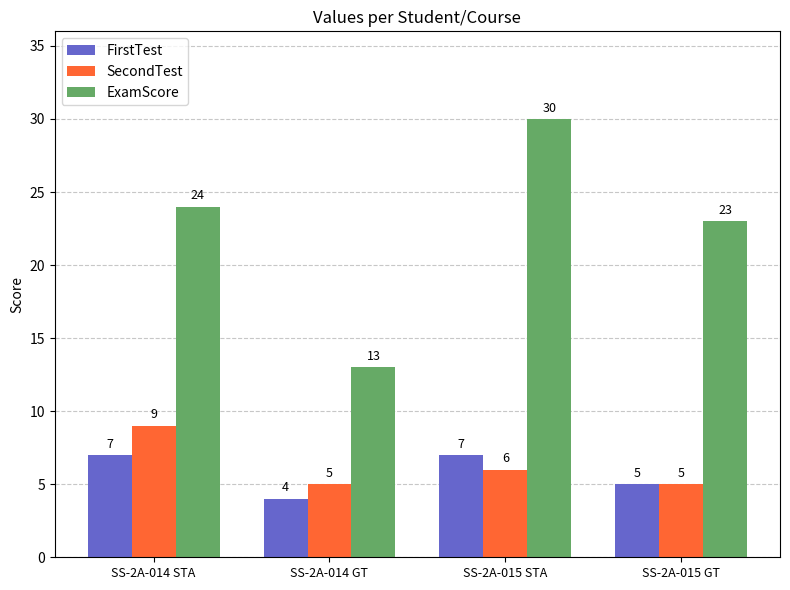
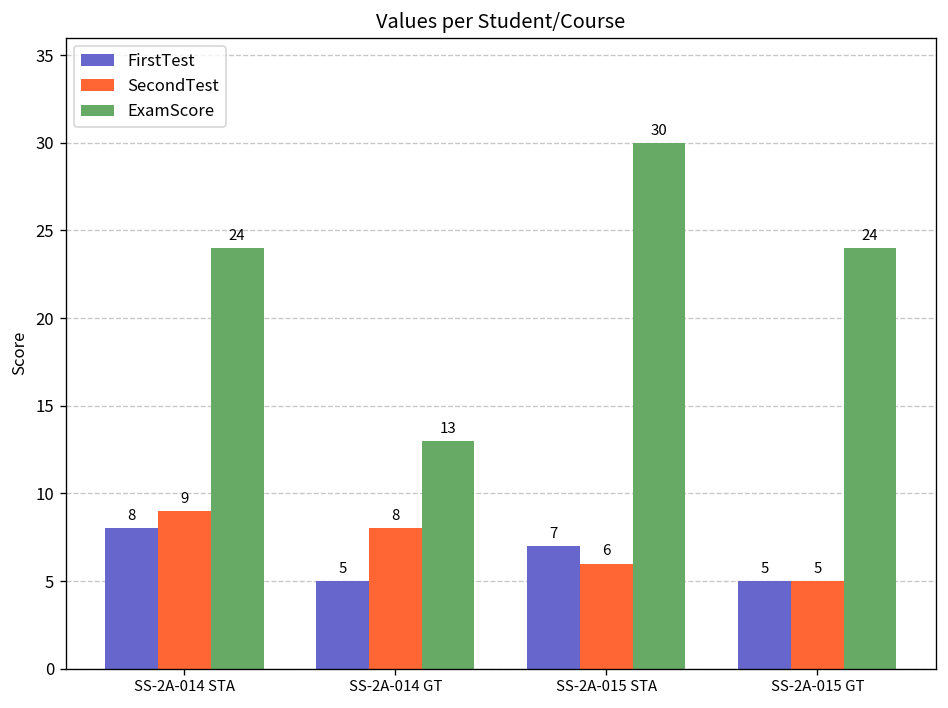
FirstTest, SS-2A-014 STA: 7 -> 8
FirstTest, SS-2A-014 GT: 4 -> 5
SecondTest, SS-2A-014 GT: 5 -> 8
ExamScore, SS-2A-015 GT: 23 -> 24
